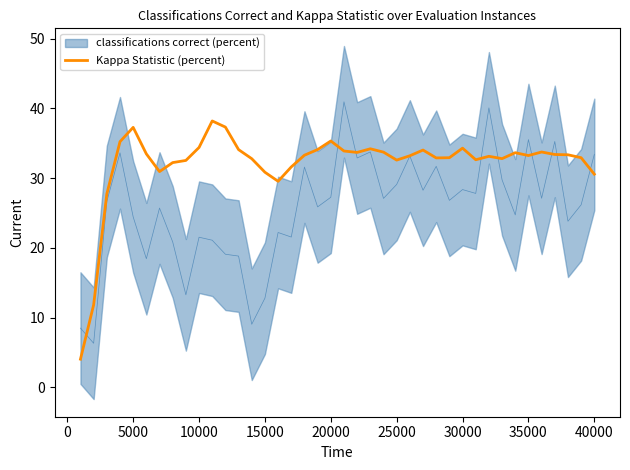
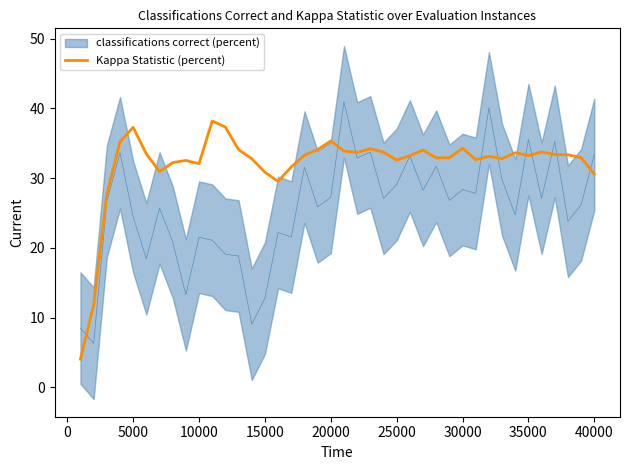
Kappa Statistic (percent), 10000: 34 -> 32
